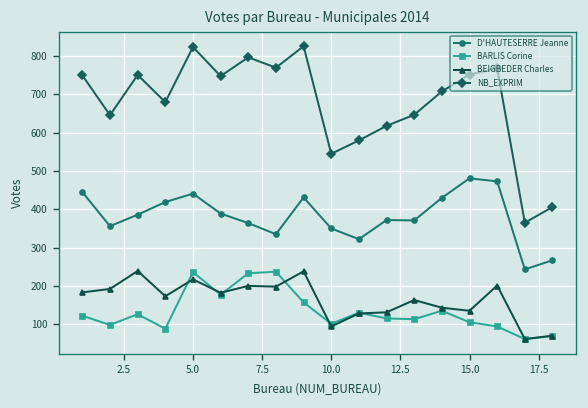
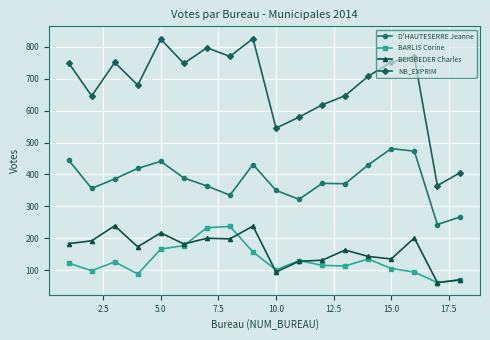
BARLIS Corine, 5.0: 240 -> 170
